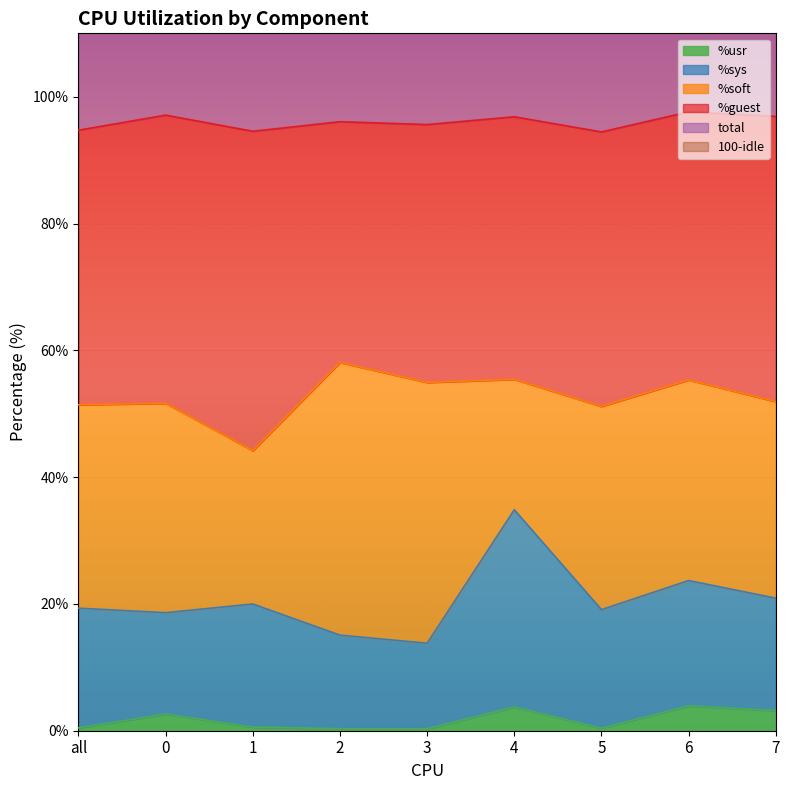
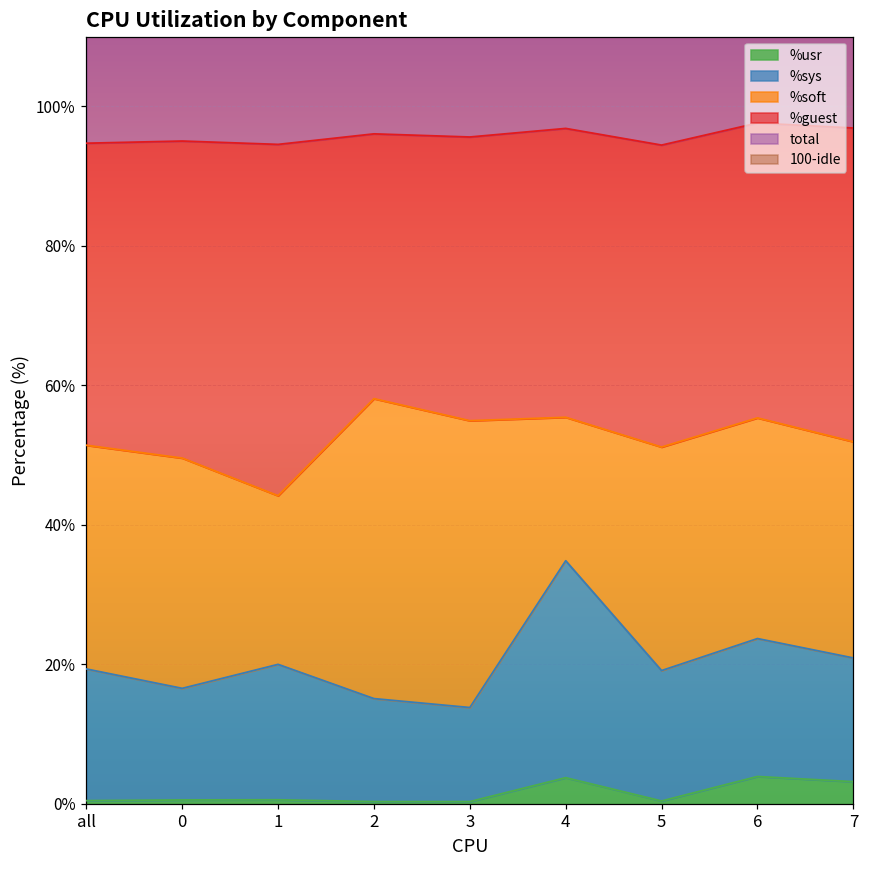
%usr, 0: 3% -> 1%
